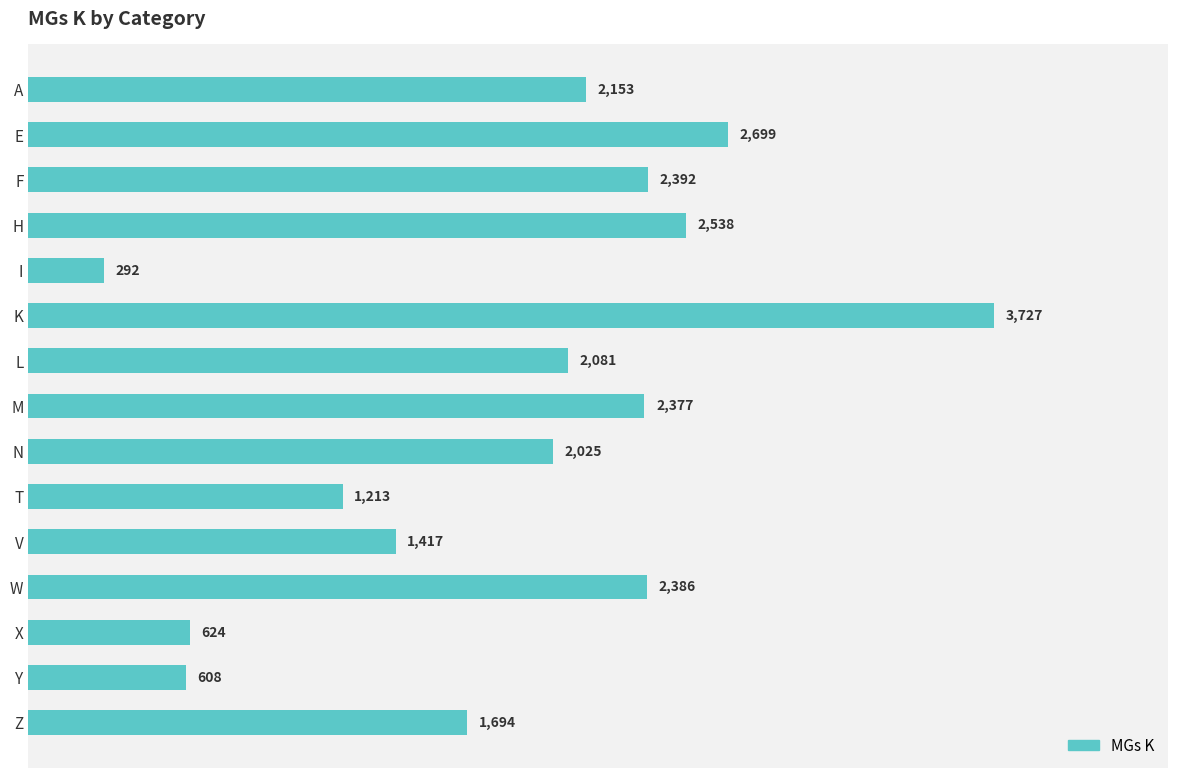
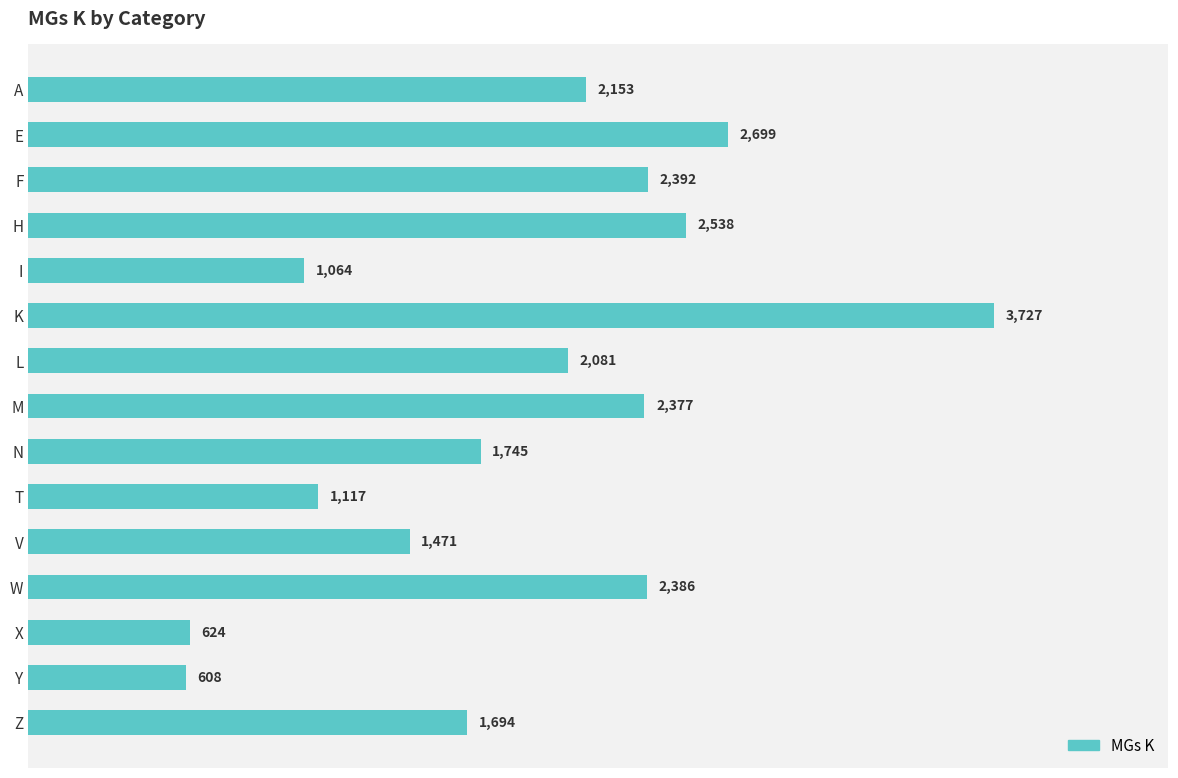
I: 292 -> 1,064
N: 2,025 -> 1,745
T: 1,213 -> 1,117
V: 1,417 -> 1,471
